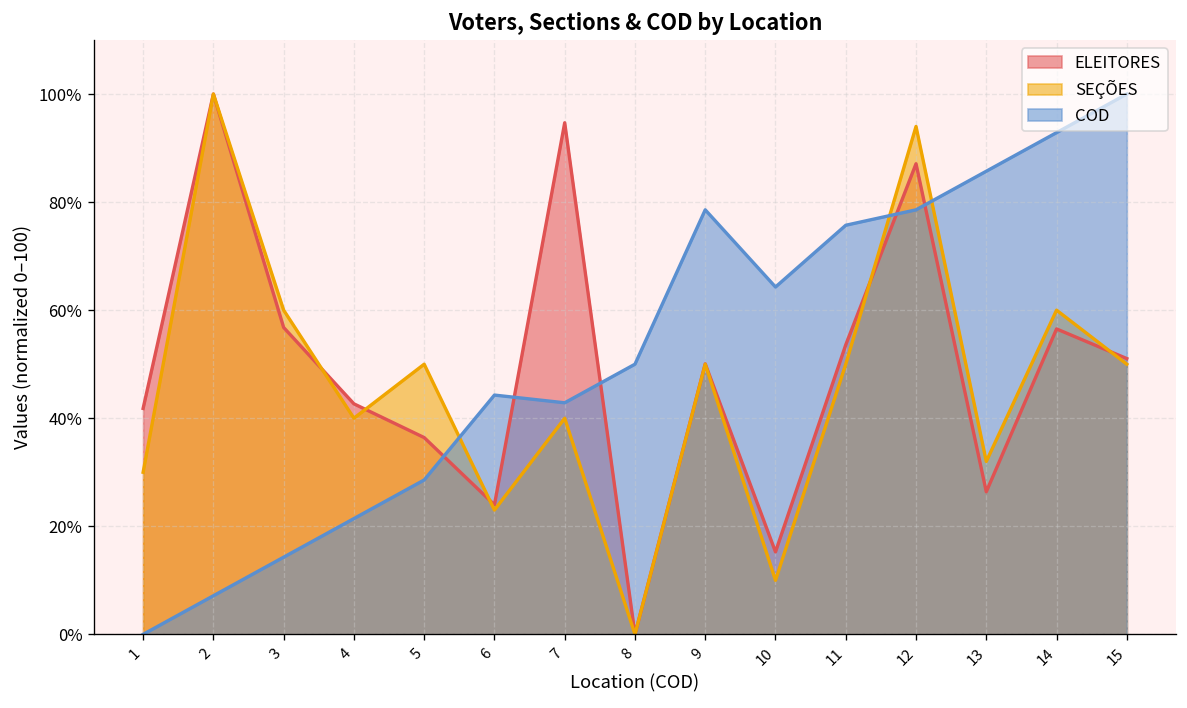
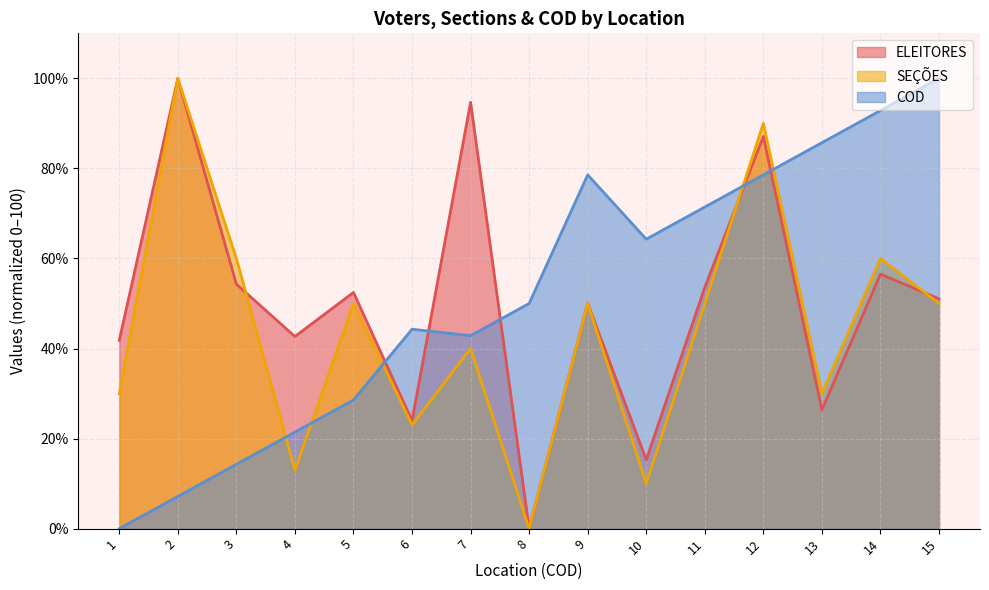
ELEITORES, 3: 57% -> 54%
SEÇÕES, 4: 40% -> 13%
ELEITORES, 5: 36% -> 52%
COD, 11: 76% -> 71%
SEÇÕES, 12: 94% -> 90%
SEÇÕES, 13: 32% -> 30%
